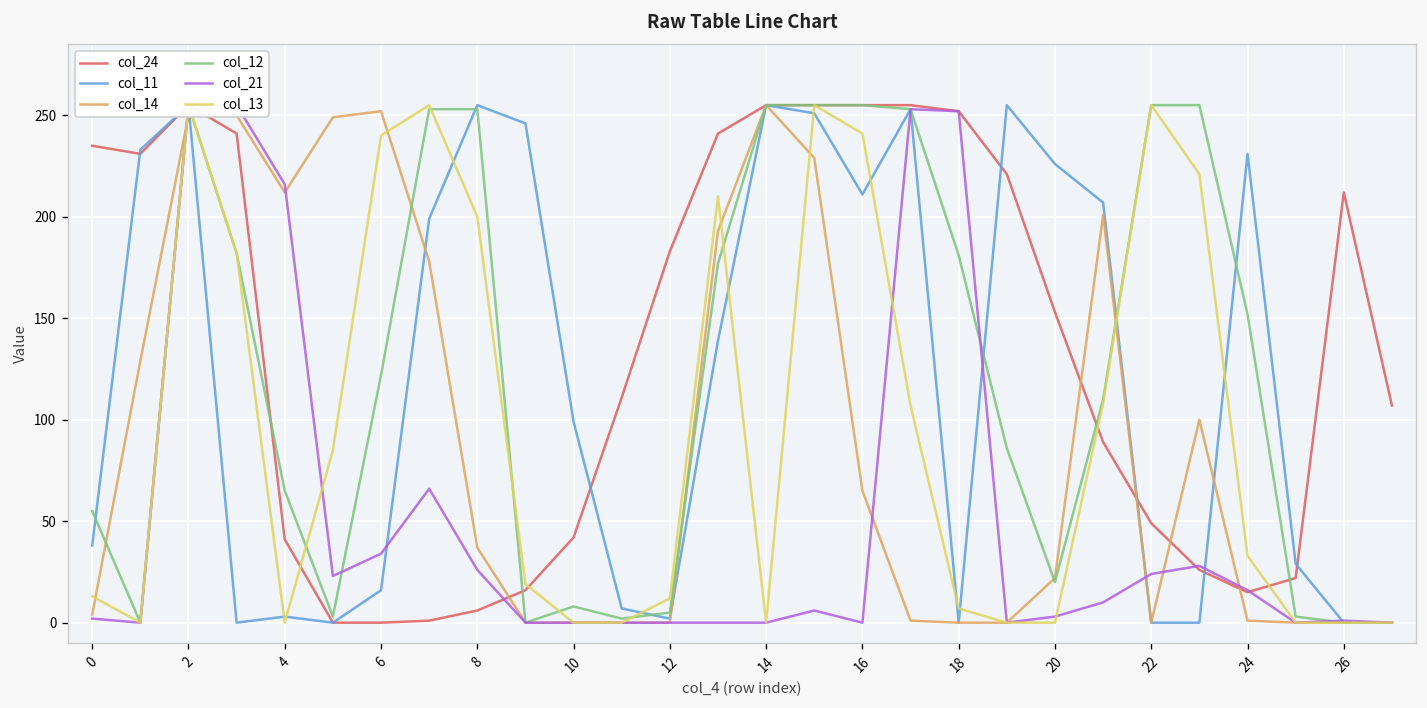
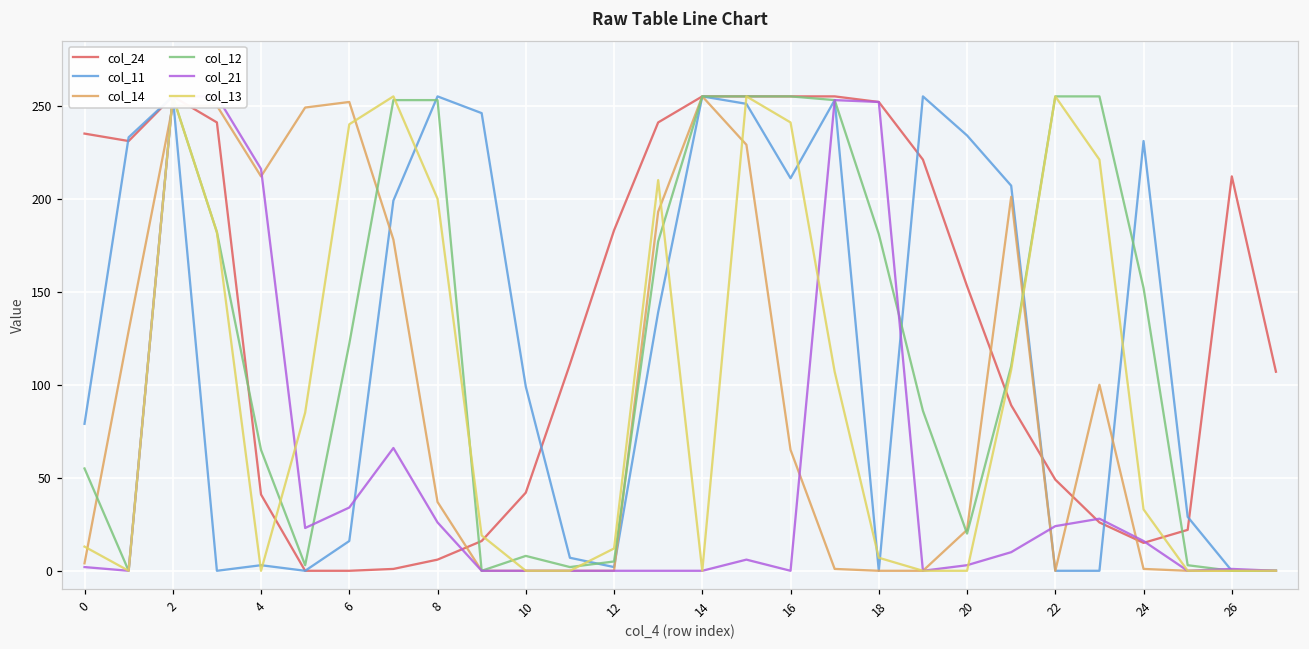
col_11, 0: 38 -> 79
col_11, 20: 226 -> 234
